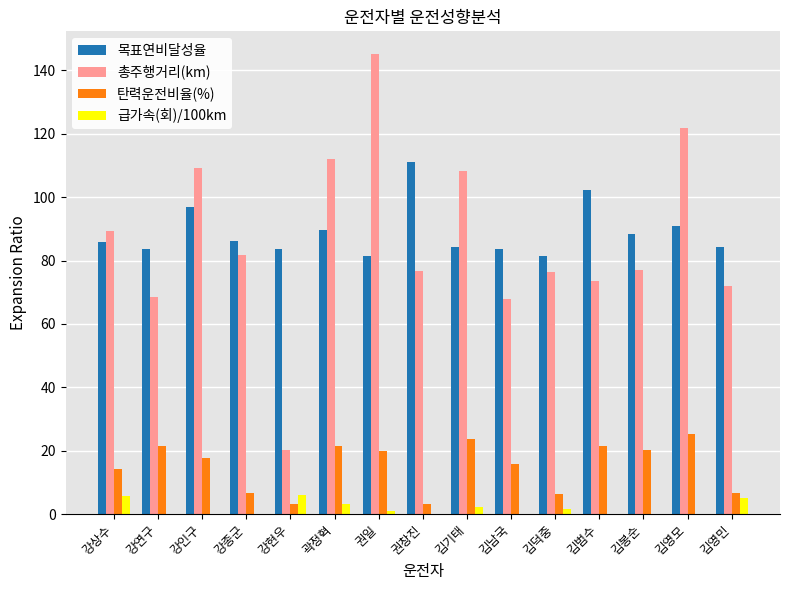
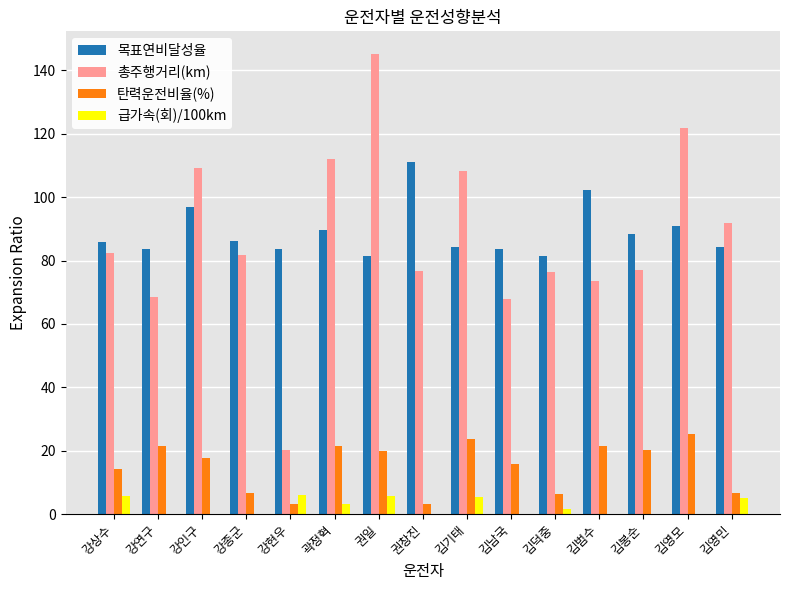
총주행거리(km), 강상수: 89 -> 82
급가속(회)/100km, 권일: 1 -> 6
급가속(회)/100km, 김기태: 2 -> 5
총주행거리(km), 김영민: 72 -> 92
